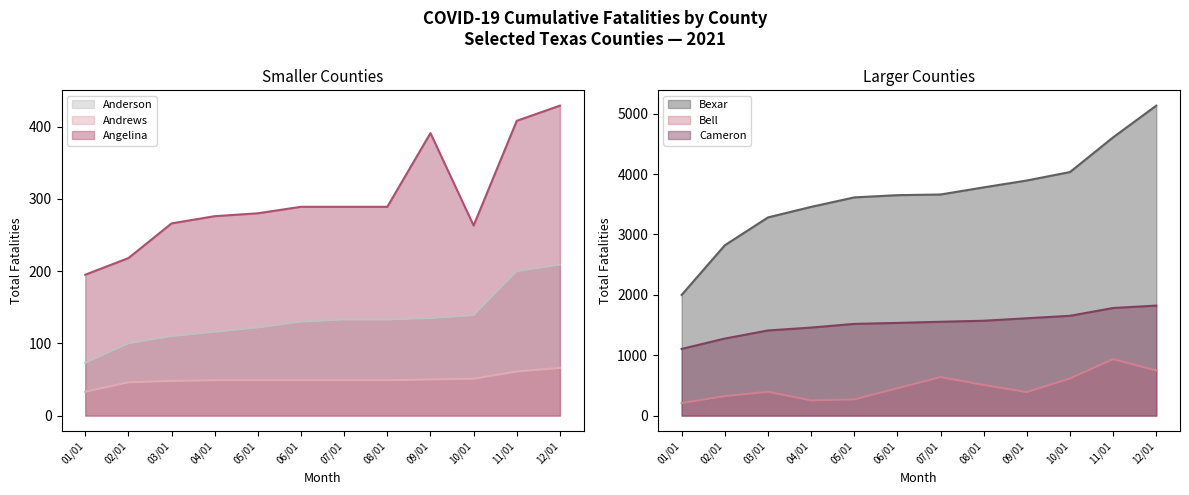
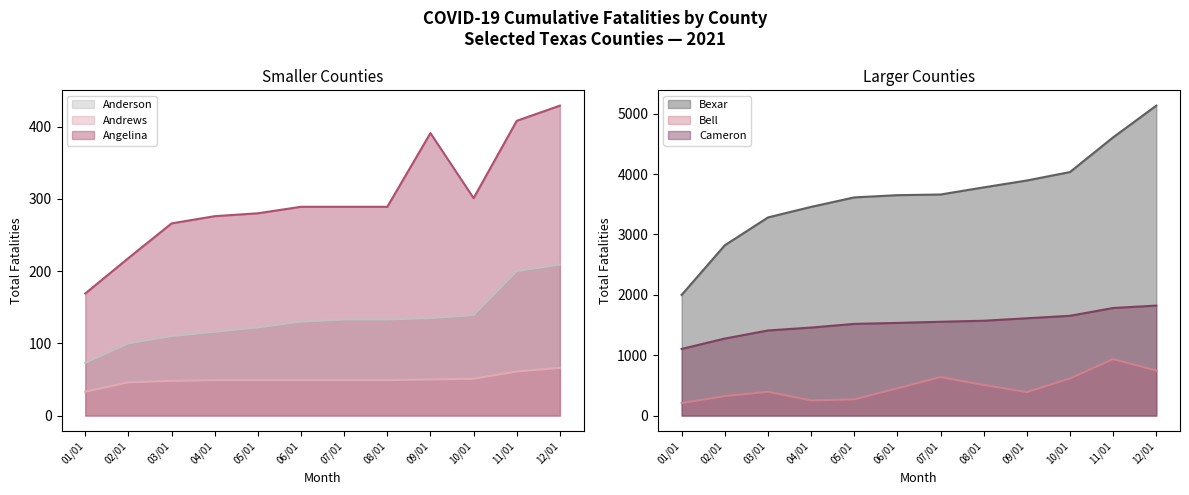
Smaller Counties, Angelina, 01/01: 200 -> 170
Smaller Counties, Angelina, 10/01: 260 -> 300
